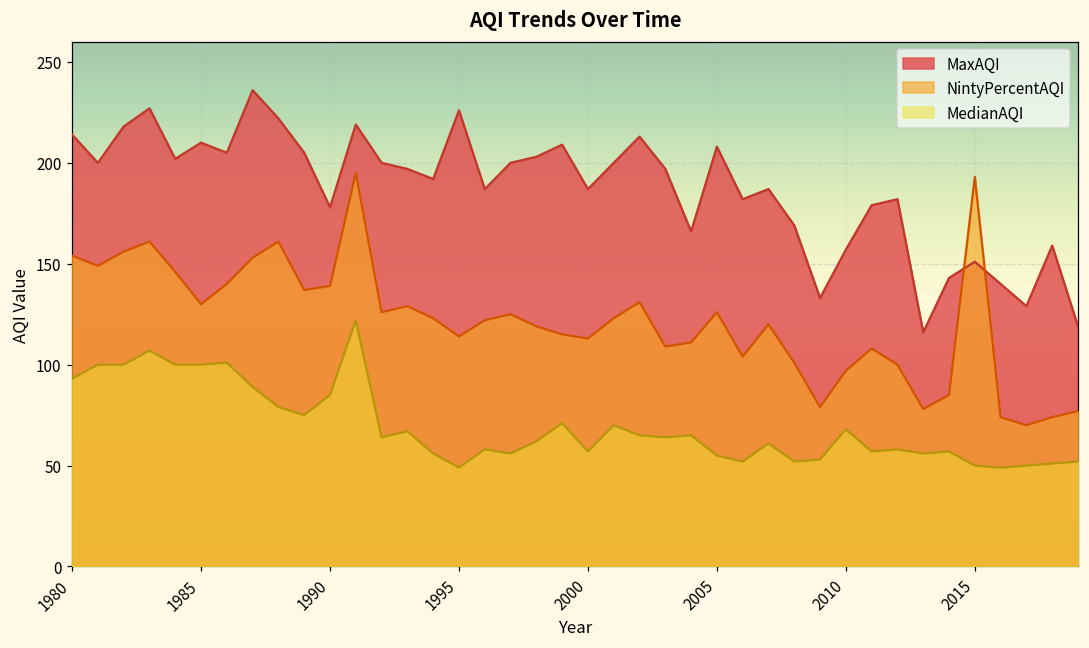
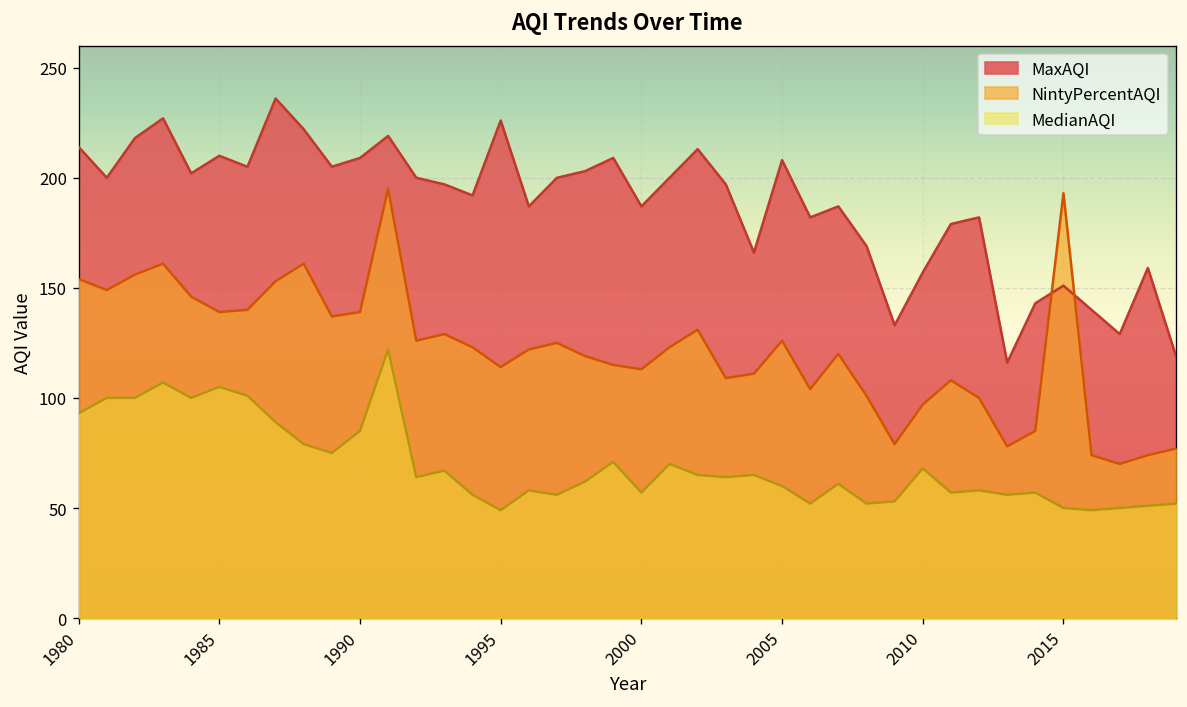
NintyPercentAQI, 1985: 130 -> 139
MedianAQI, 1985: 100 -> 105
MaxAQI, 1990: 178 -> 209
MedianAQI, 2005: 55 -> 60
